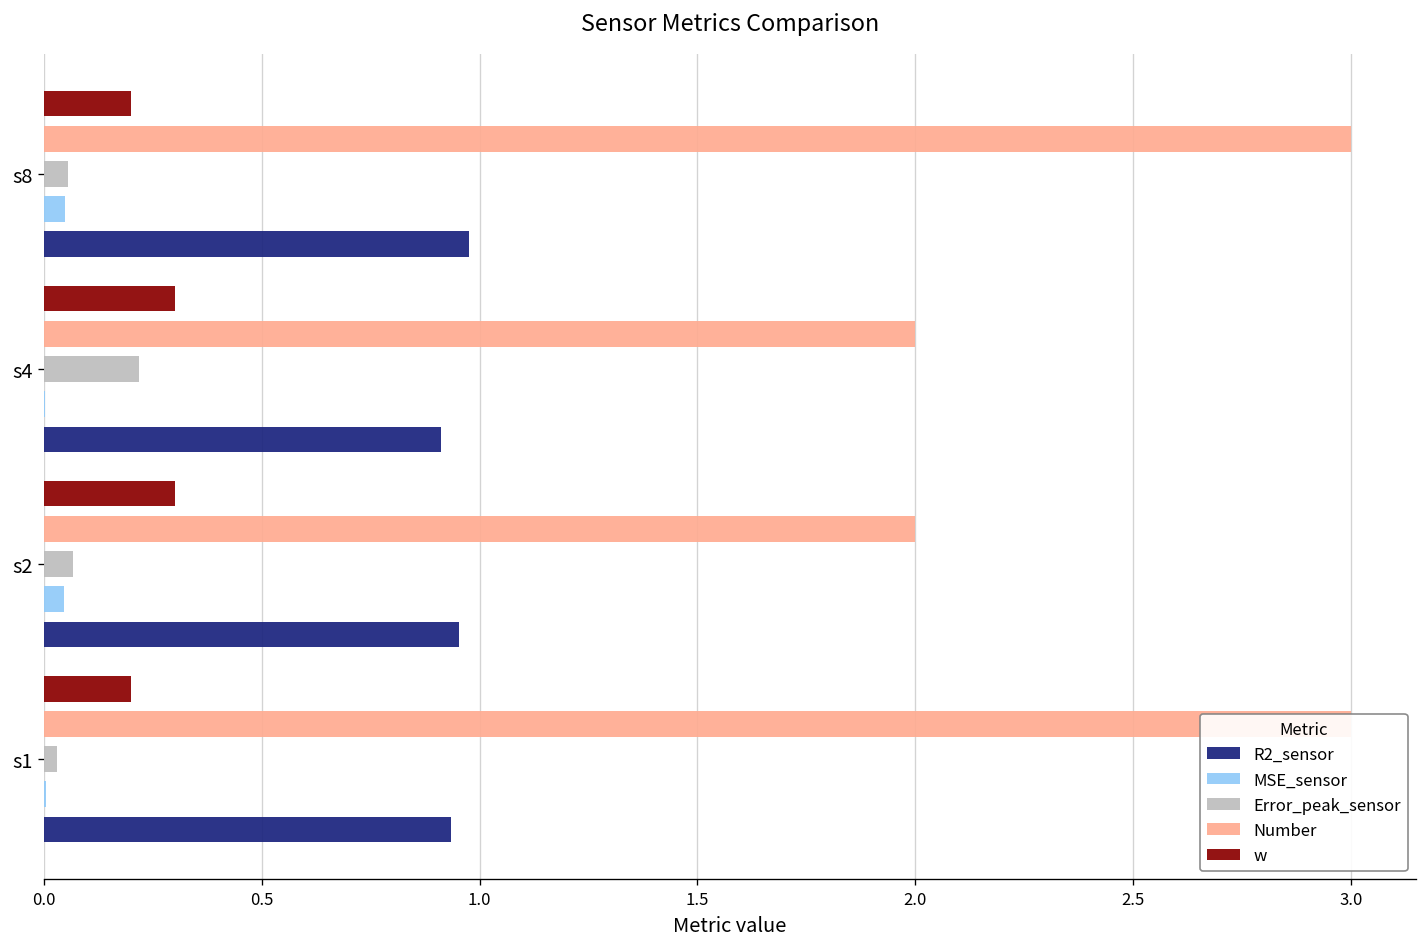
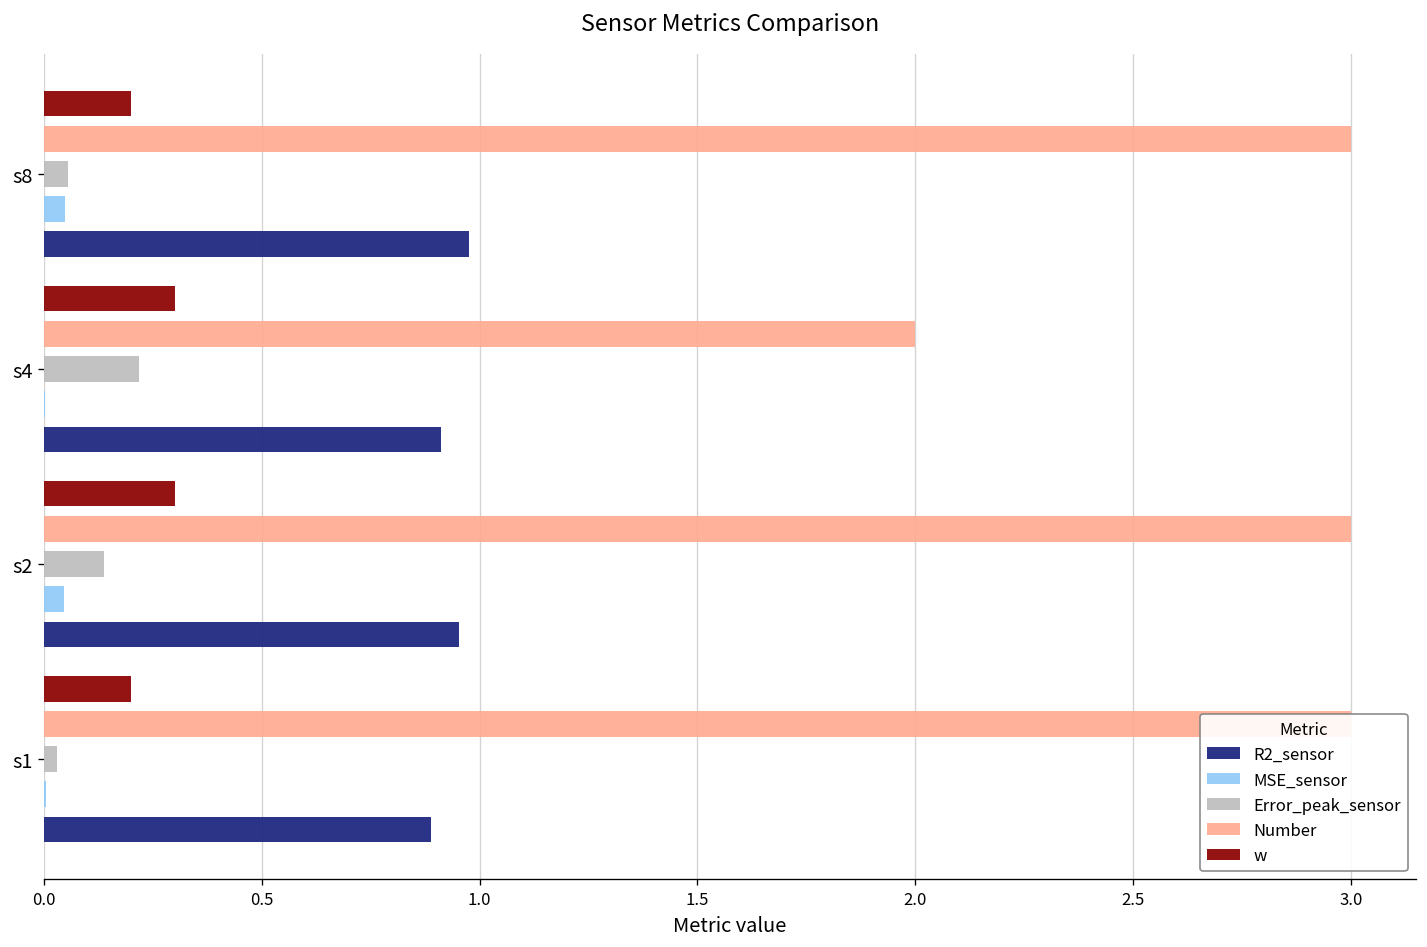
Number, s2: 2 -> 3
Error_peak_sensor, s2: 0.07 -> 0.14
R2_sensor, s1: 0.93 -> 0.89
